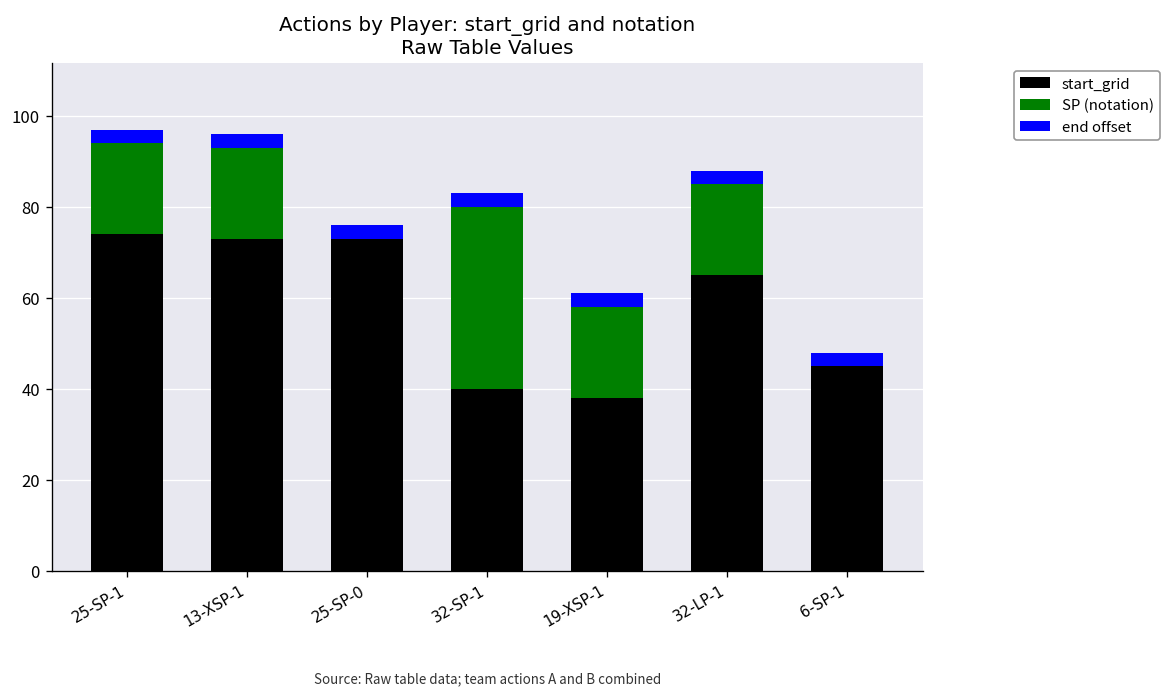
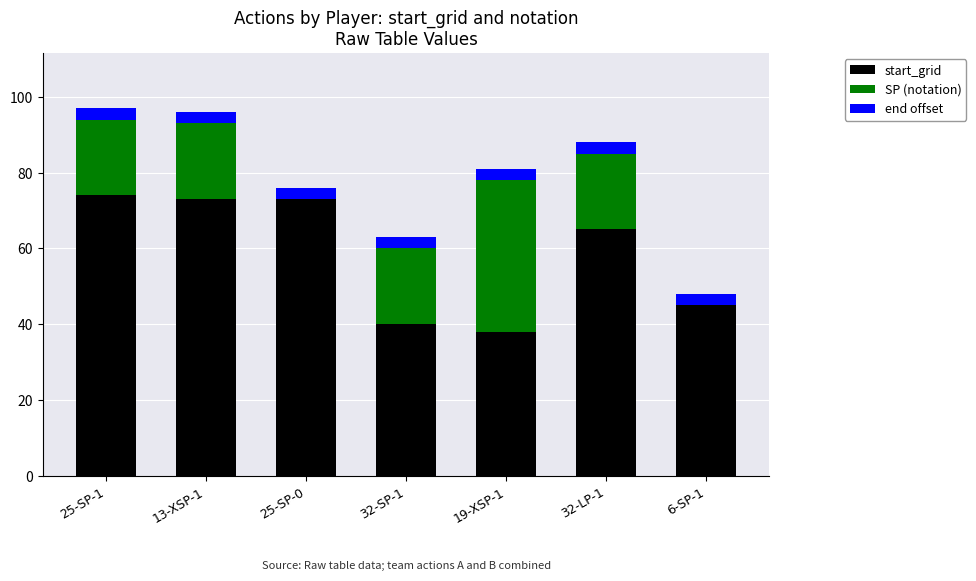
SP (notation), 32-SP-1: 40 -> 20
SP (notation), 19-XSP-1: 20 -> 40
